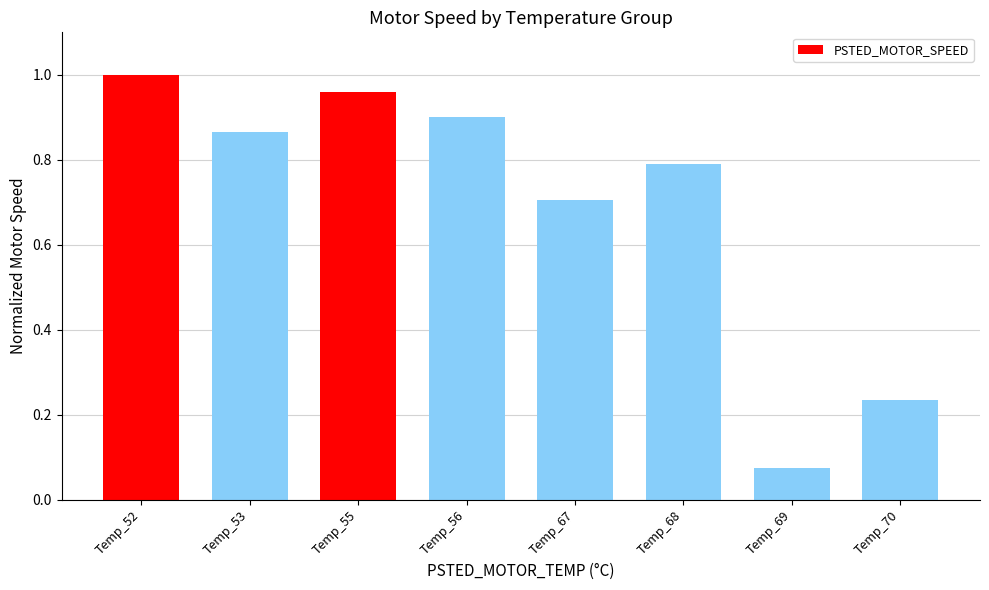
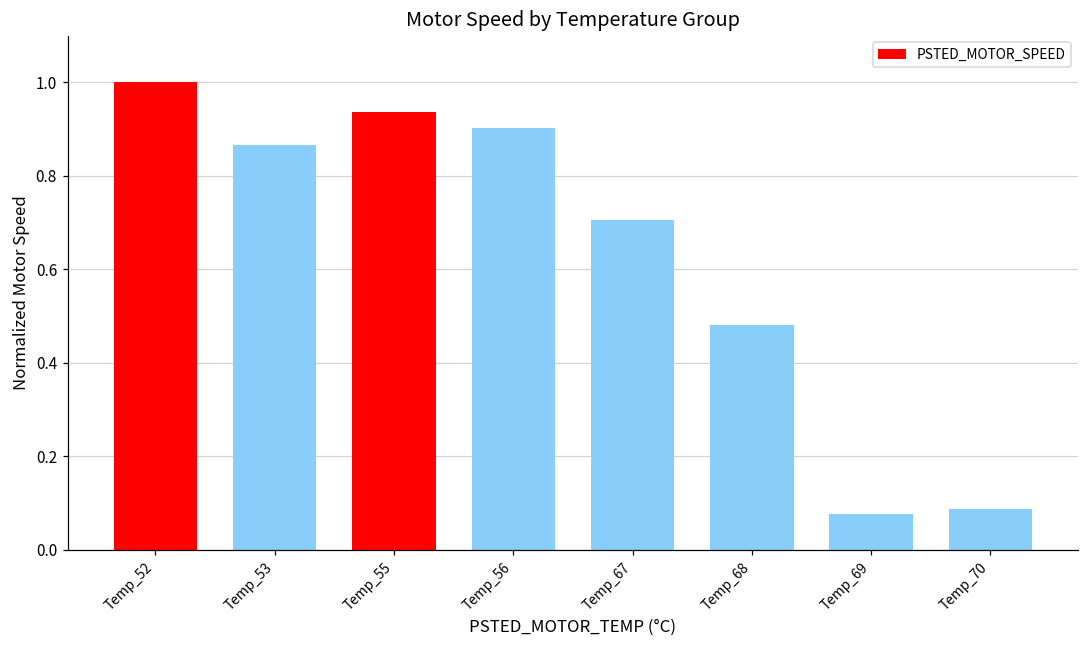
Temp_55: 0.96 -> 0.94
Temp_68: 0.79 -> 0.48
Temp_70: 0.24 -> 0.09
